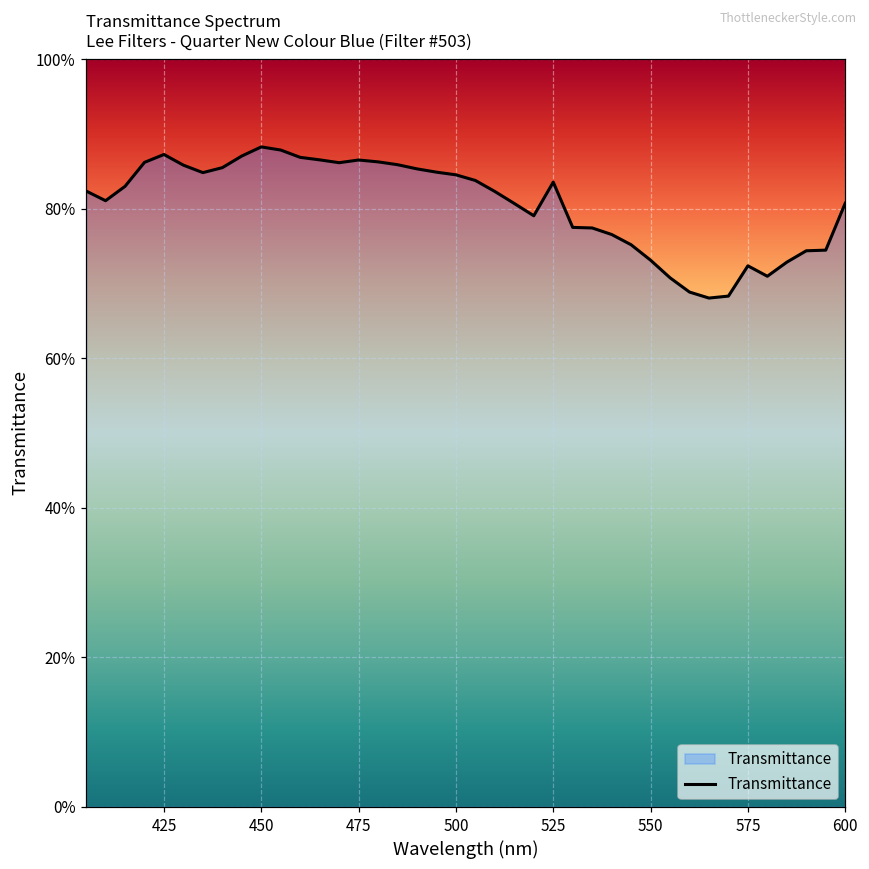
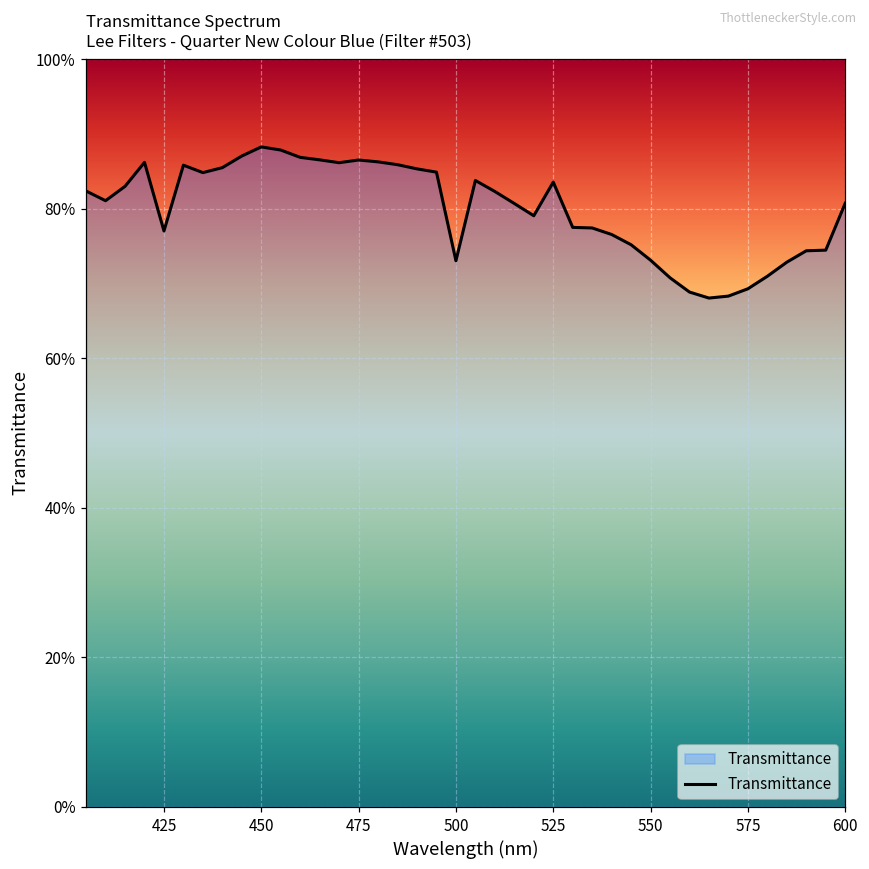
425: 87% -> 77%
500: 85% -> 73%
575: 72% -> 69%
